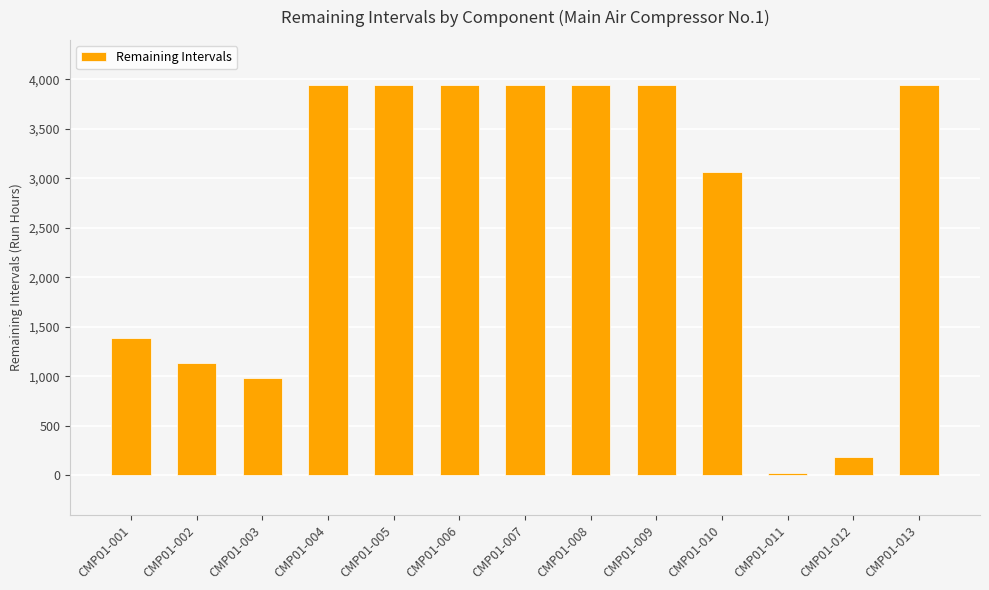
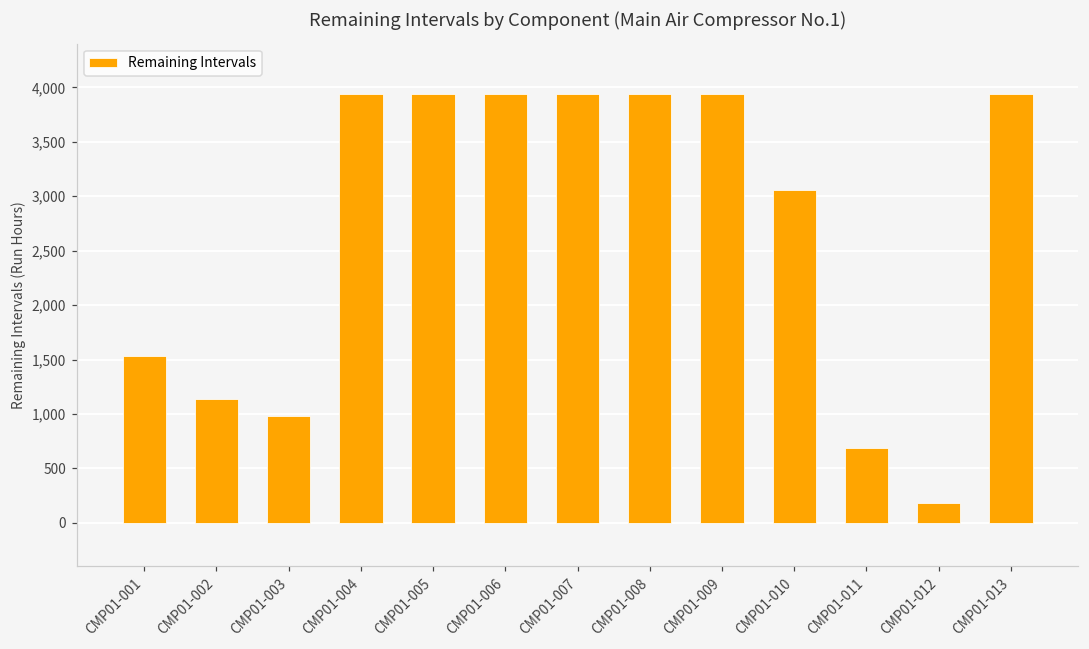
CMP01-001: 1,400 -> 1,500
CMP01-011: 0 -> 700
